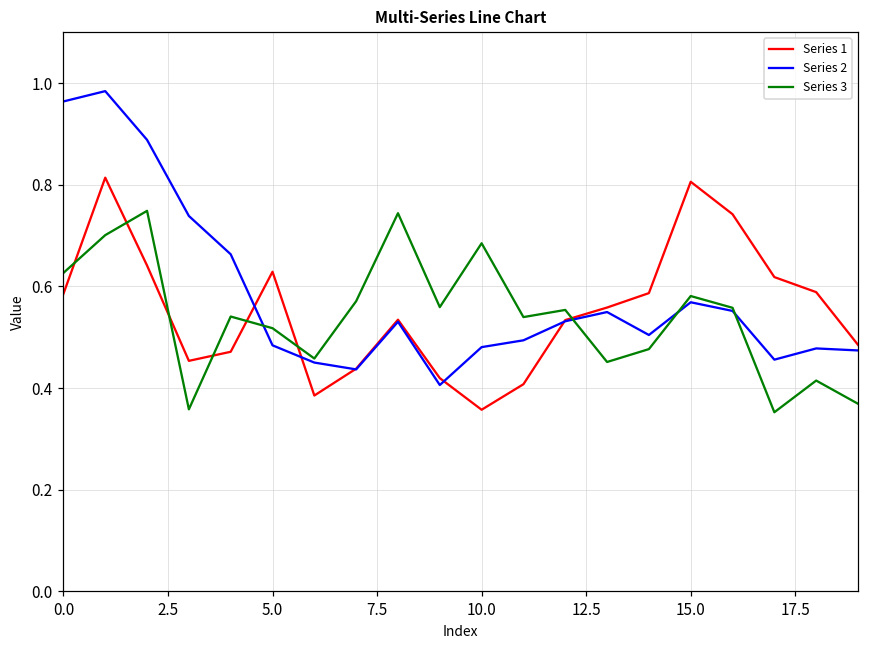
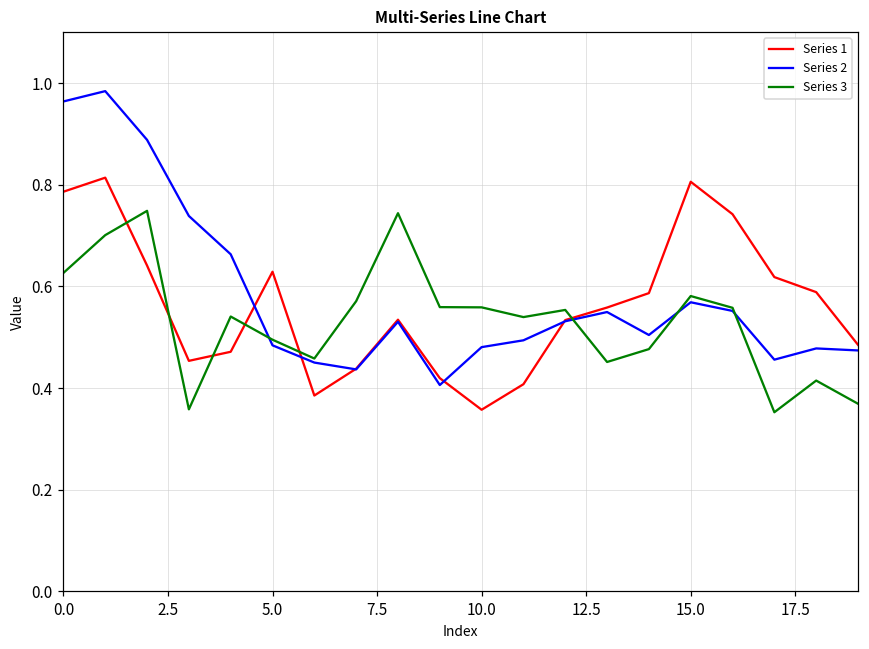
Series 1, 0.0: 0.59 -> 0.79
Series 3, 5.0: 0.52 -> 0.50
Series 3, 10.0: 0.68 -> 0.56
